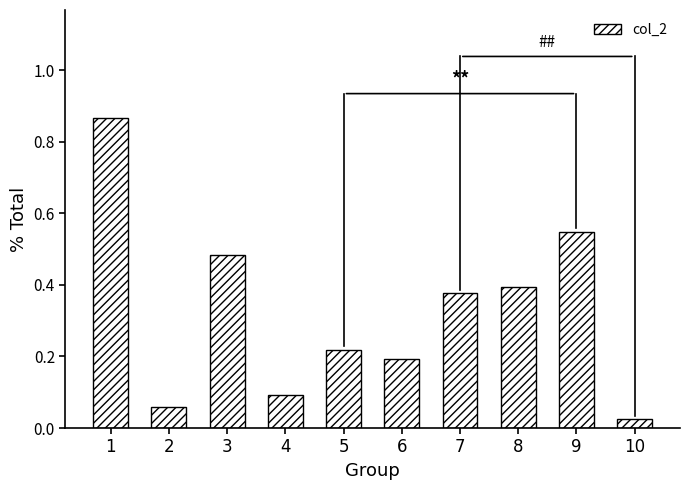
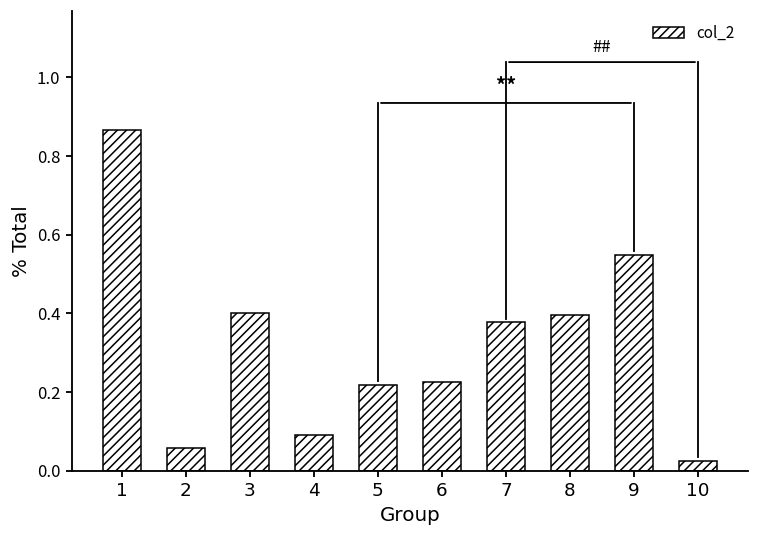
col_2, 3: 0.48 -> 0.40
col_2, 6: 0.19 -> 0.23
